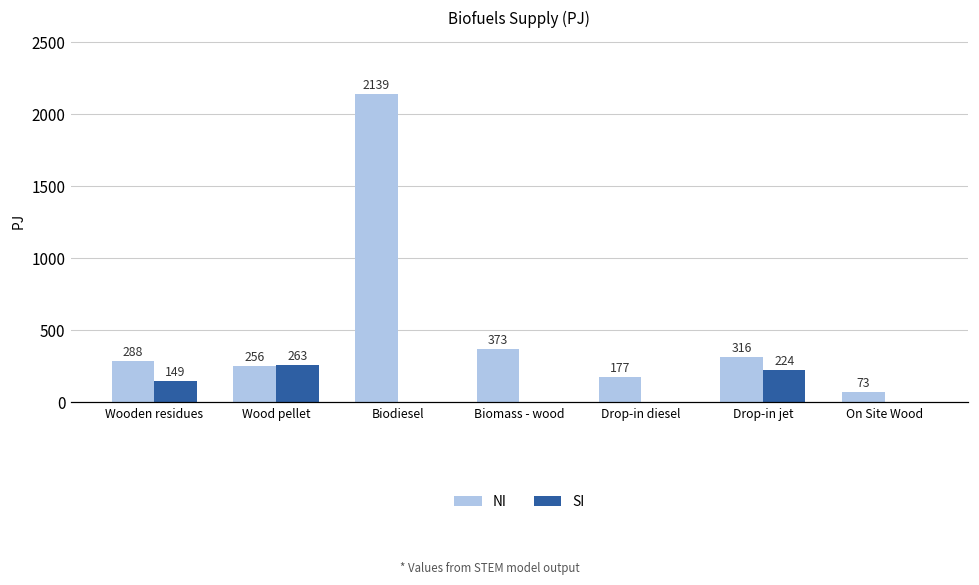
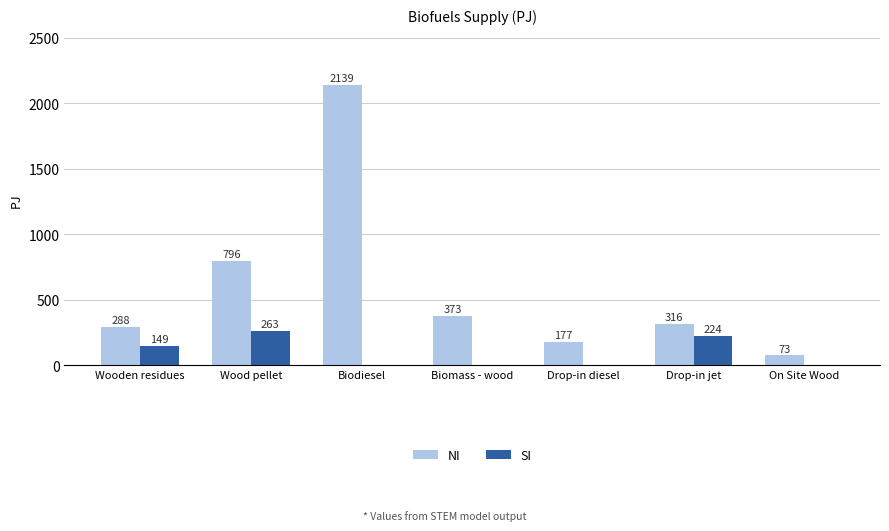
NI, Wood pellet: 256 -> 796
